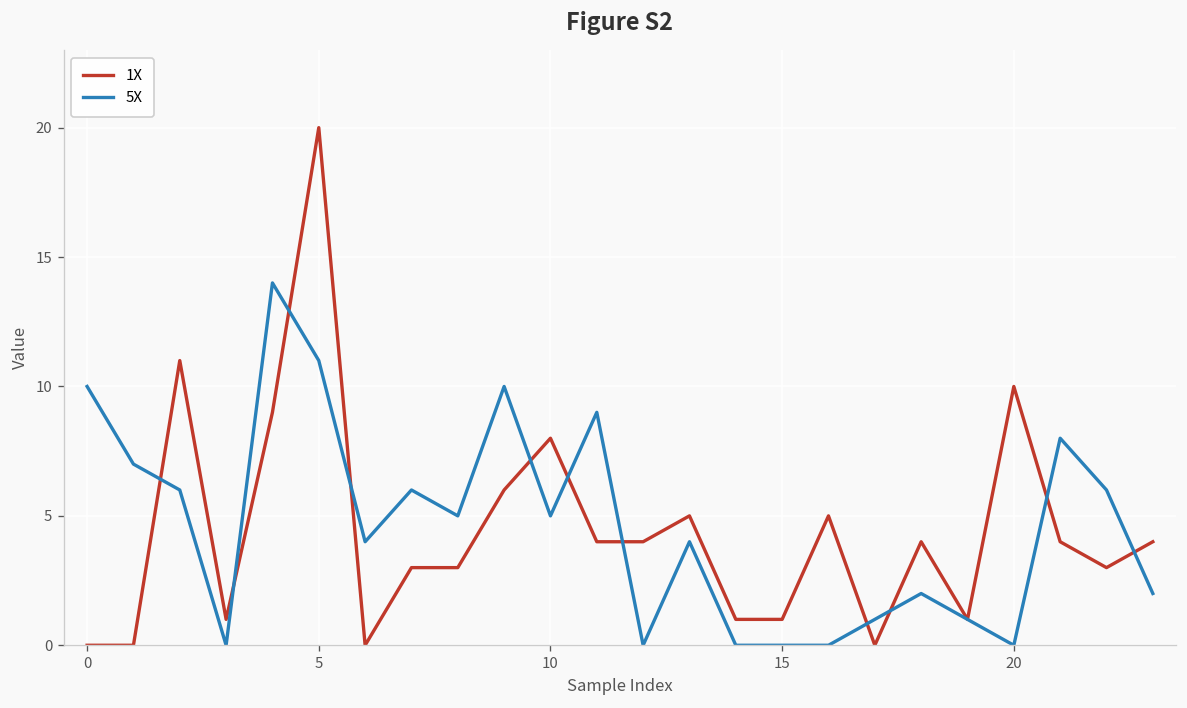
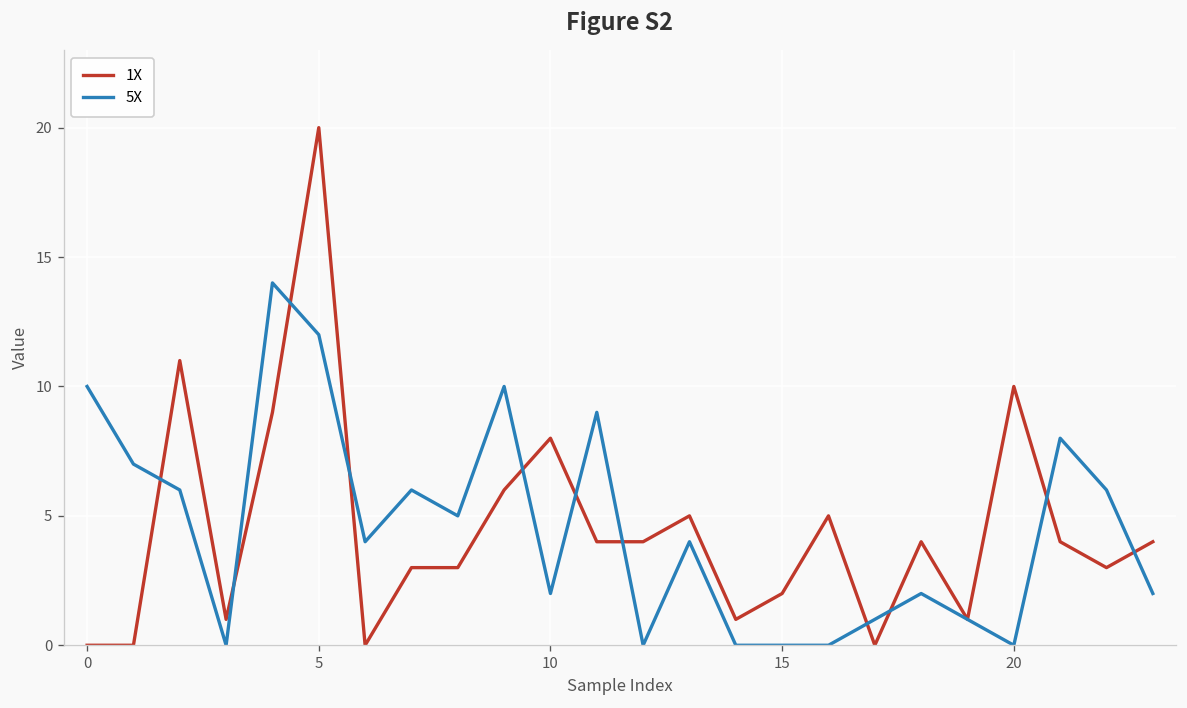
5X, 5: 11 -> 12
5X, 10: 5 -> 2
1X, 15: 1 -> 2
